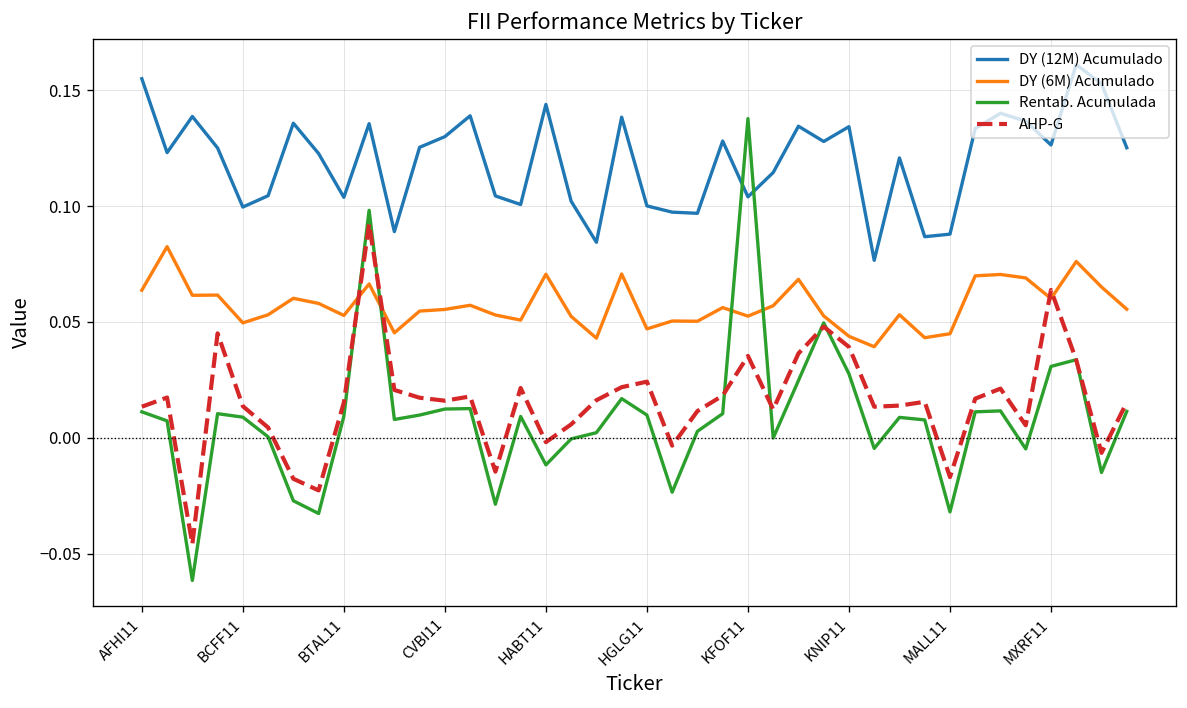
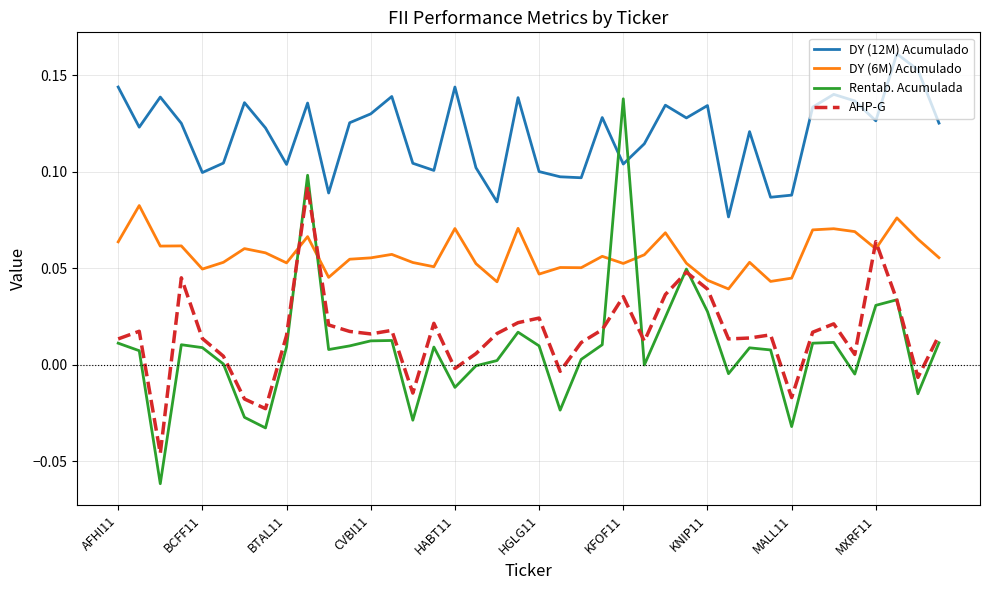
DY (12M) Acumulado, AFHI11: 0.155 -> 0.144
